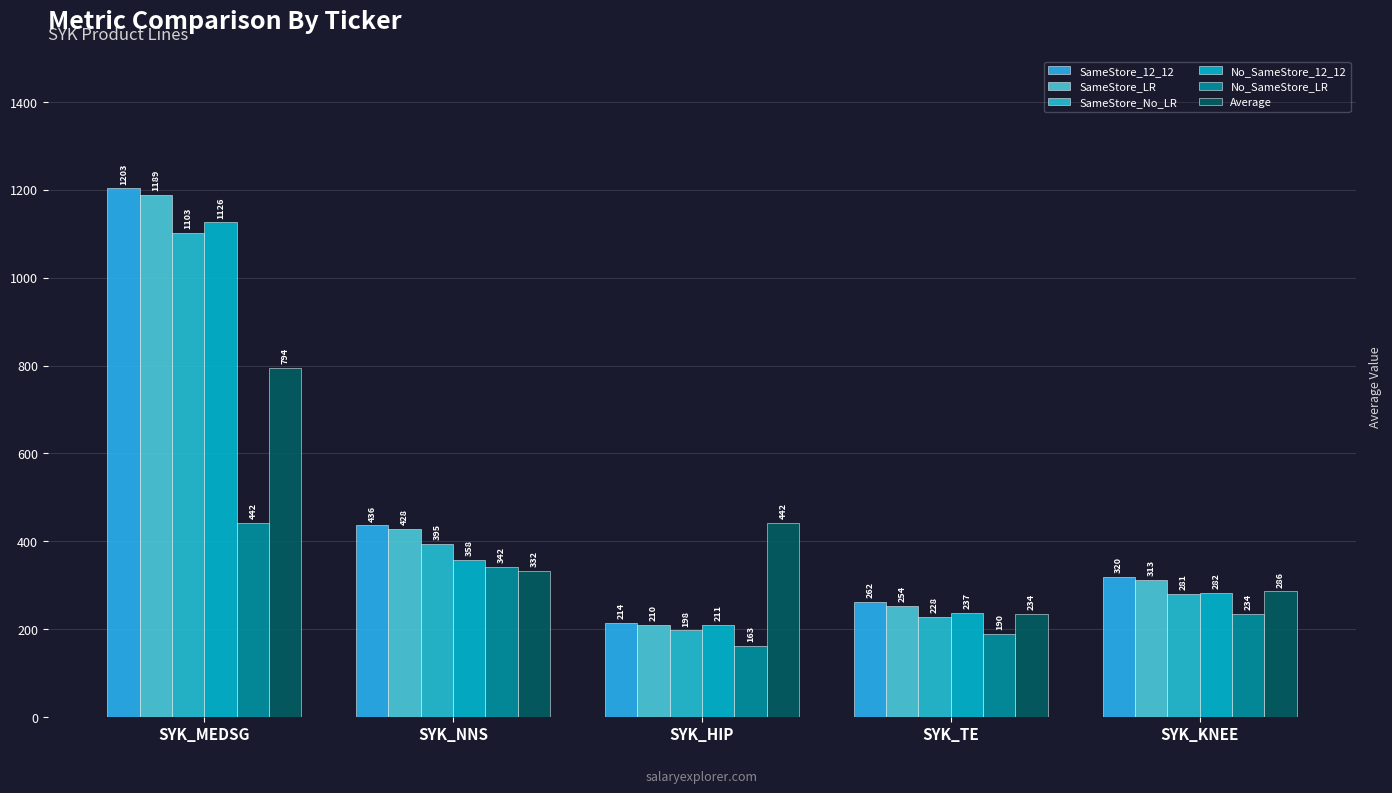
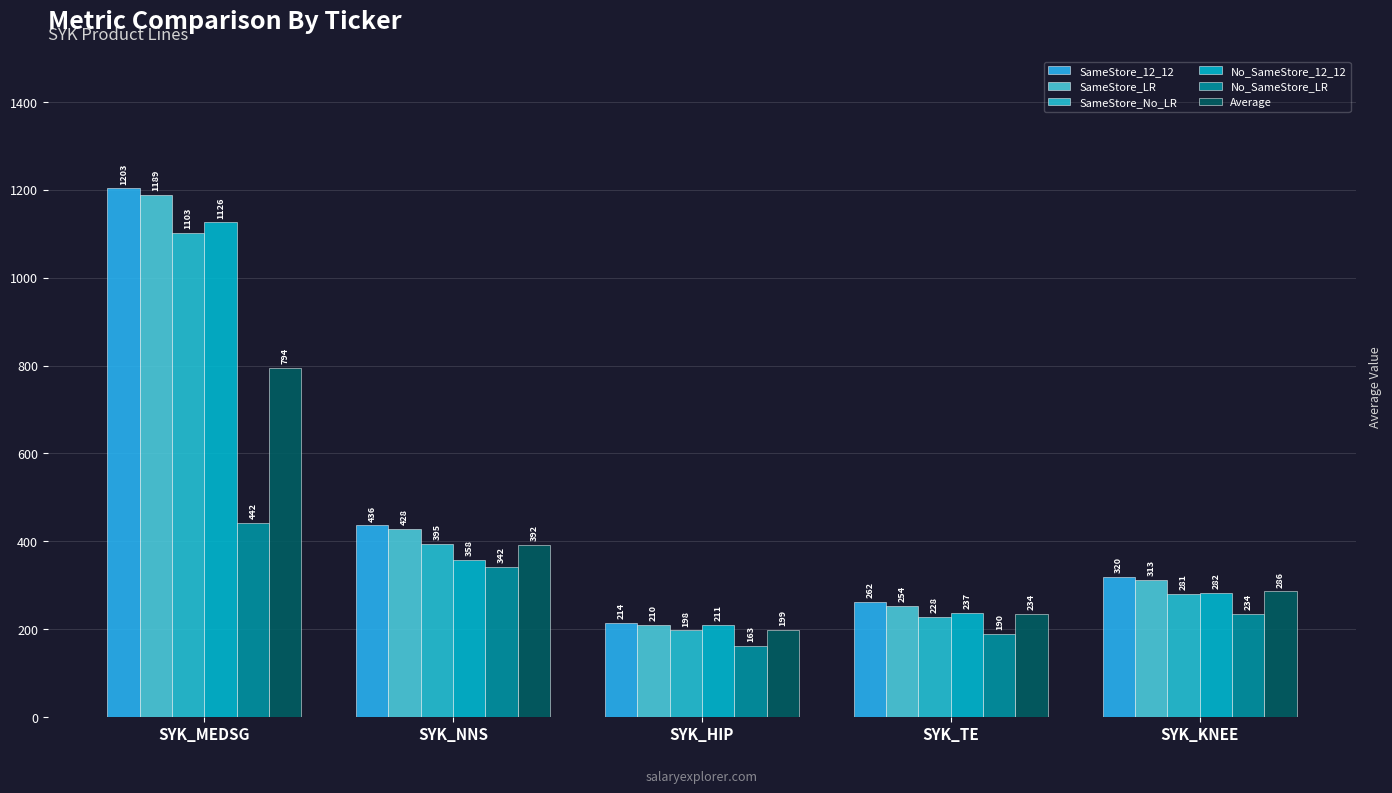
Average, SYK_NNS: 332 -> 392
Average, SYK_HIP: 442 -> 199
